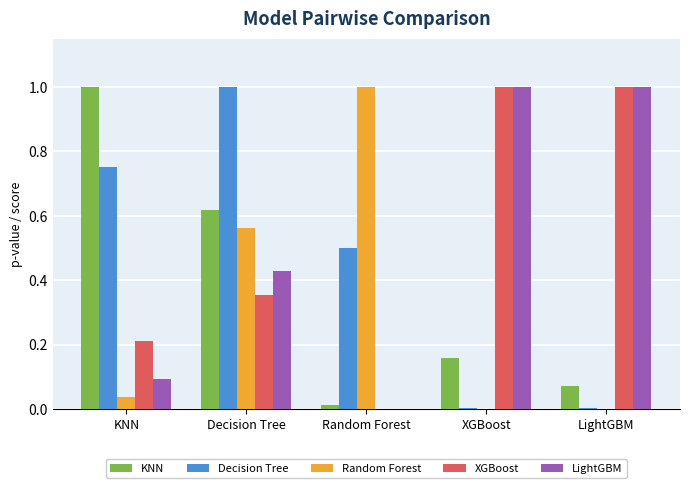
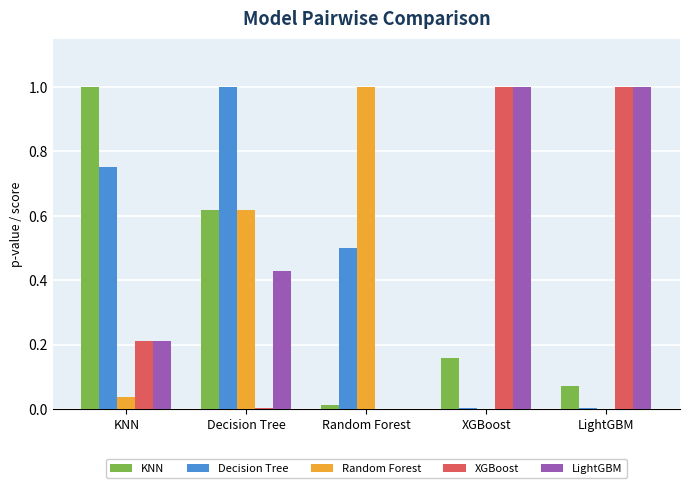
LightGBM, KNN: 0.09 -> 0.21
Random Forest, Decision Tree: 0.56 -> 0.62
XGBoost, Decision Tree: 0.35 -> 0.00
